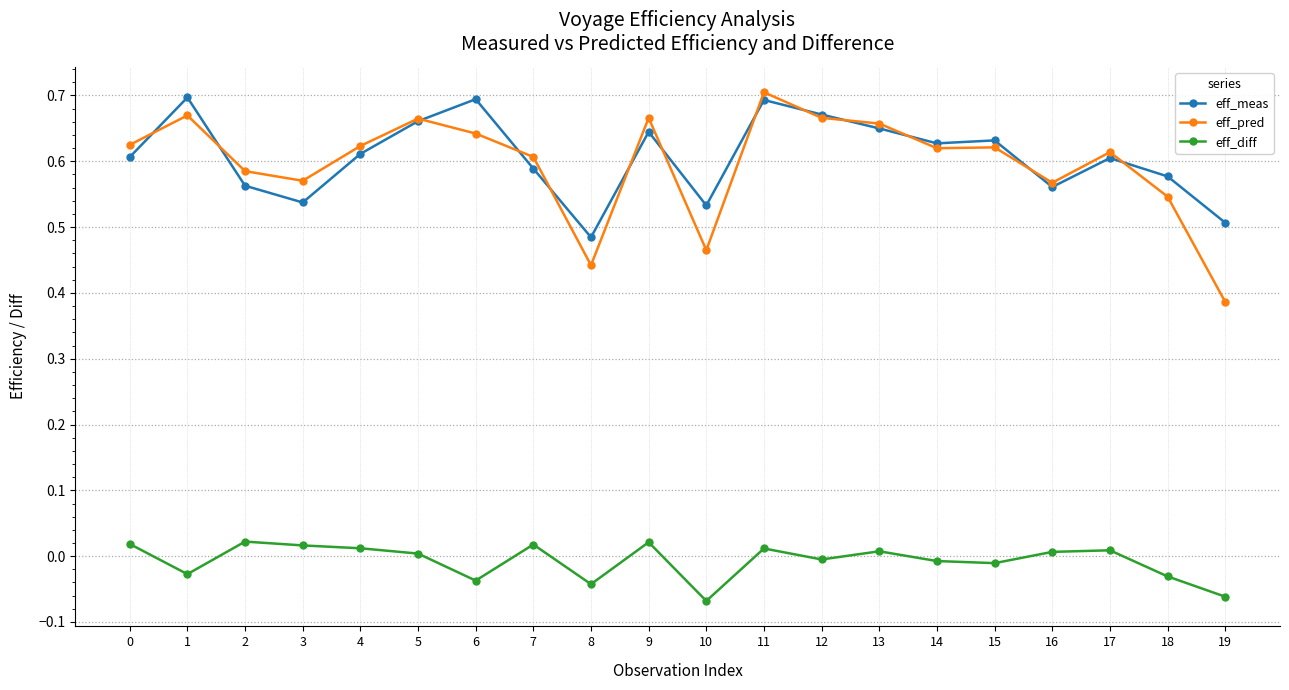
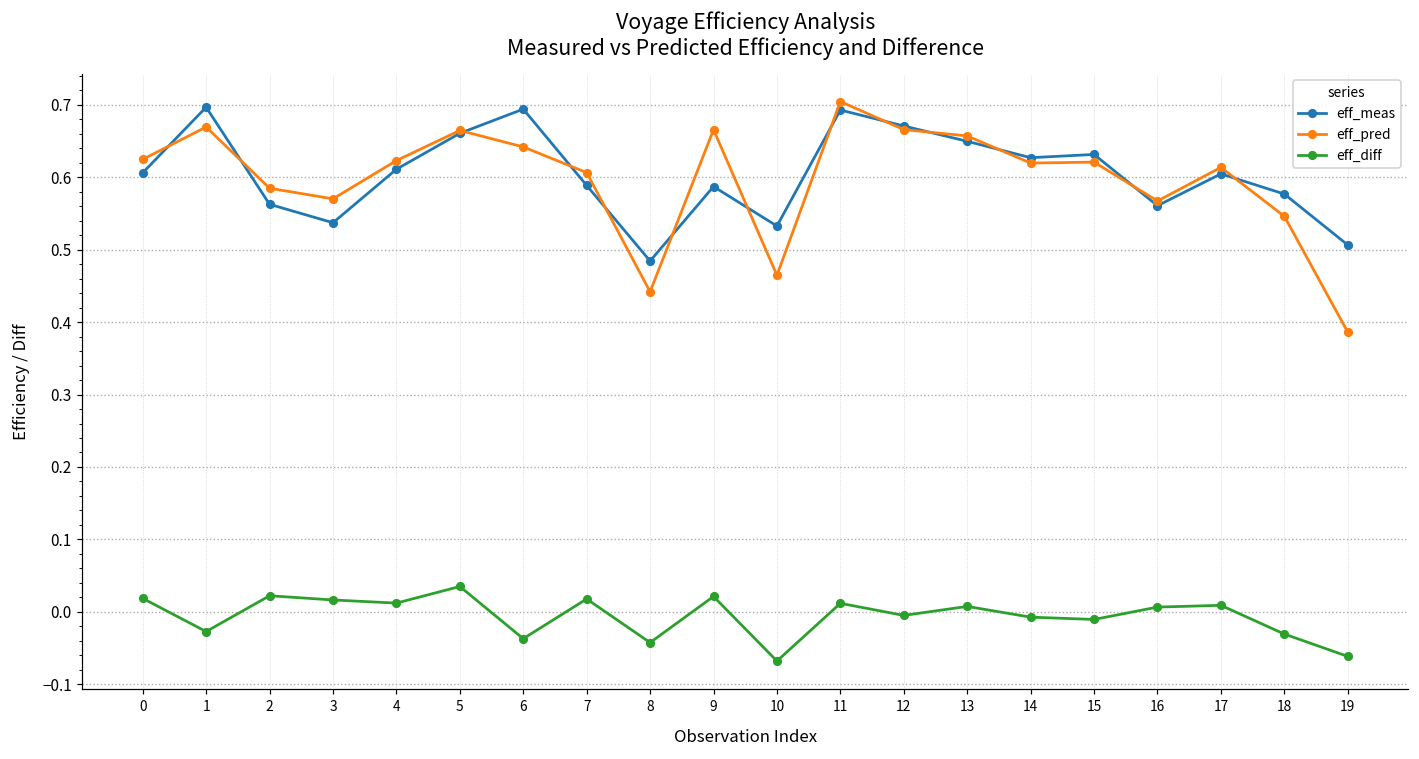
eff_diff, 5: 0.00 -> 0.03
eff_meas, 9: 0.64 -> 0.59
